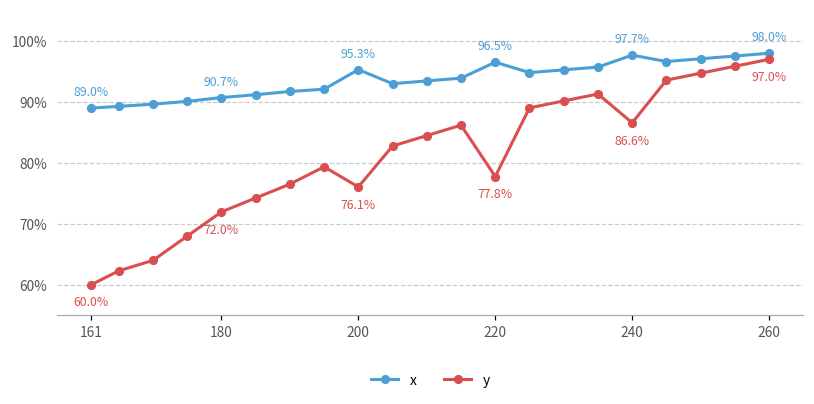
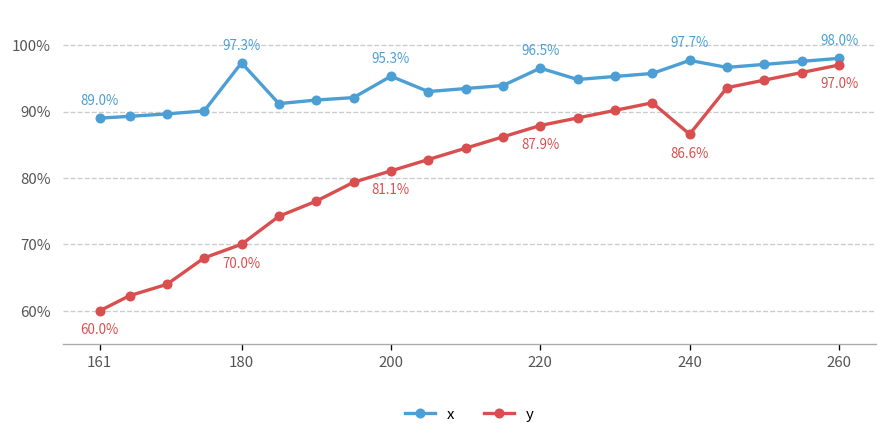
x, 180: 90.7% -> 97.3%
y, 180: 72.0% -> 70.0%
y, 200: 76.1% -> 81.1%
y, 220: 77.8% -> 87.9%
